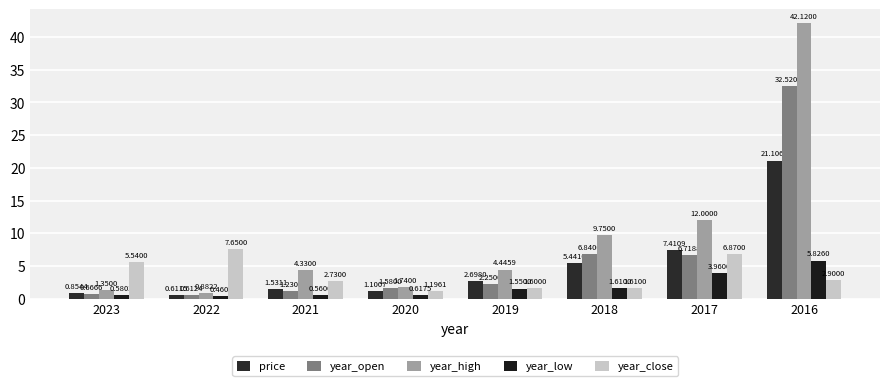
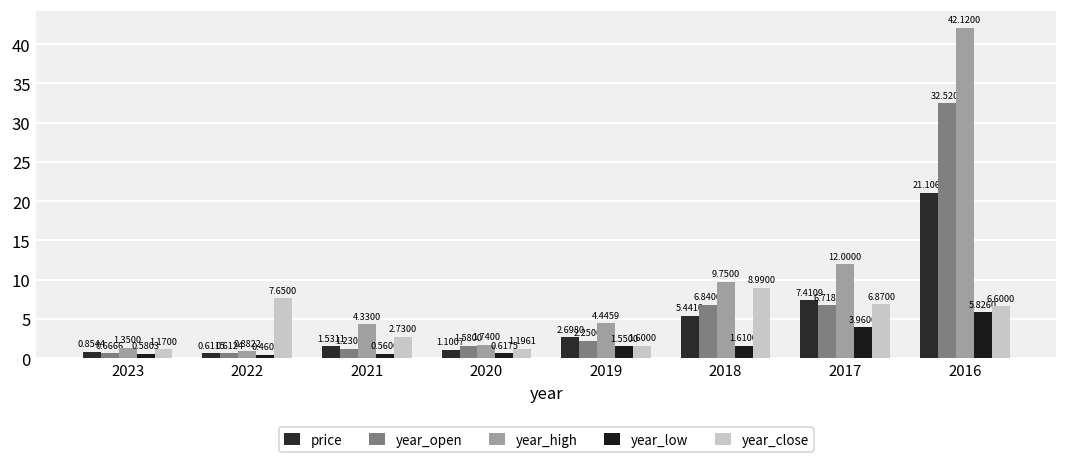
year_close, 2023: 5.5400 -> 1.1700
year_close, 2018: 1.6100 -> 8.9900
year_close, 2016: 2.9000 -> 6.6000
